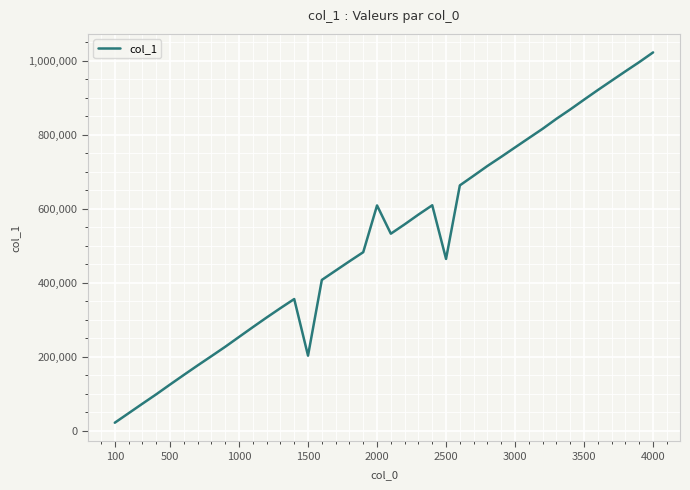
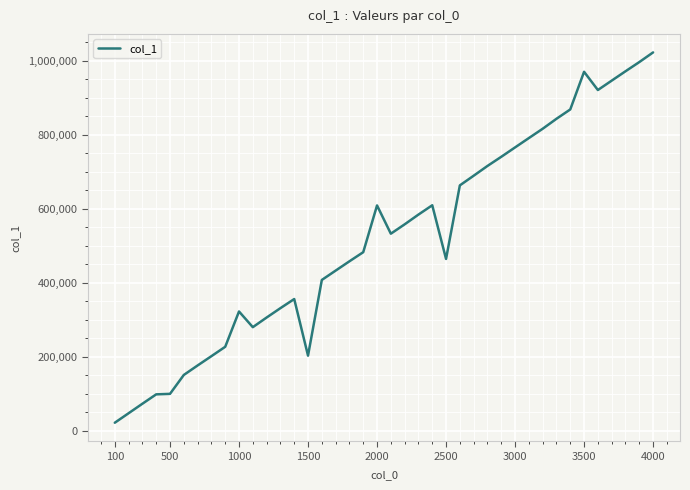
500: 130,000 -> 100,000
1000: 250,000 -> 320,000
3500: 890,000 -> 970,000
